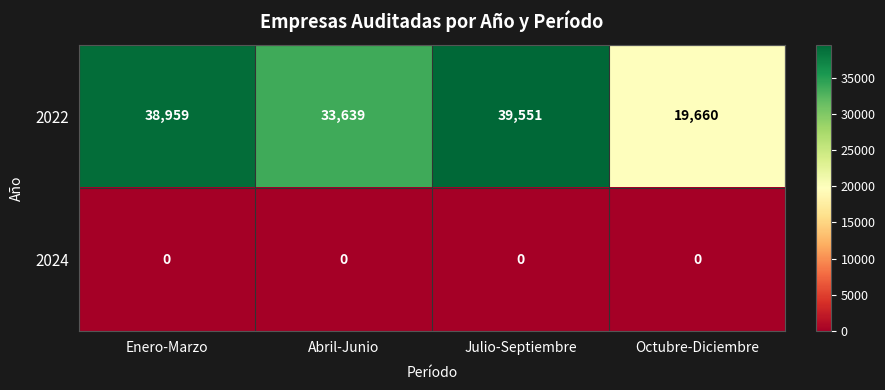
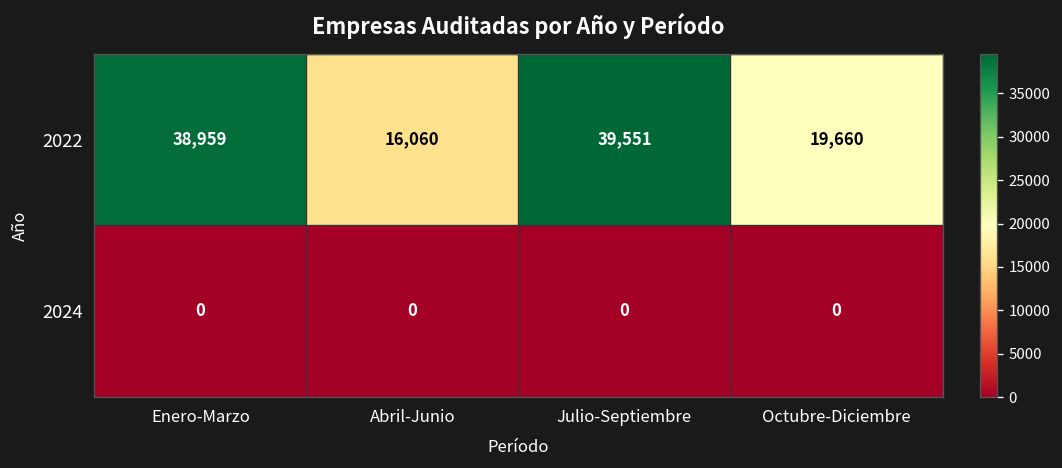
2022, Abril-Junio: 33,639 -> 16,060
